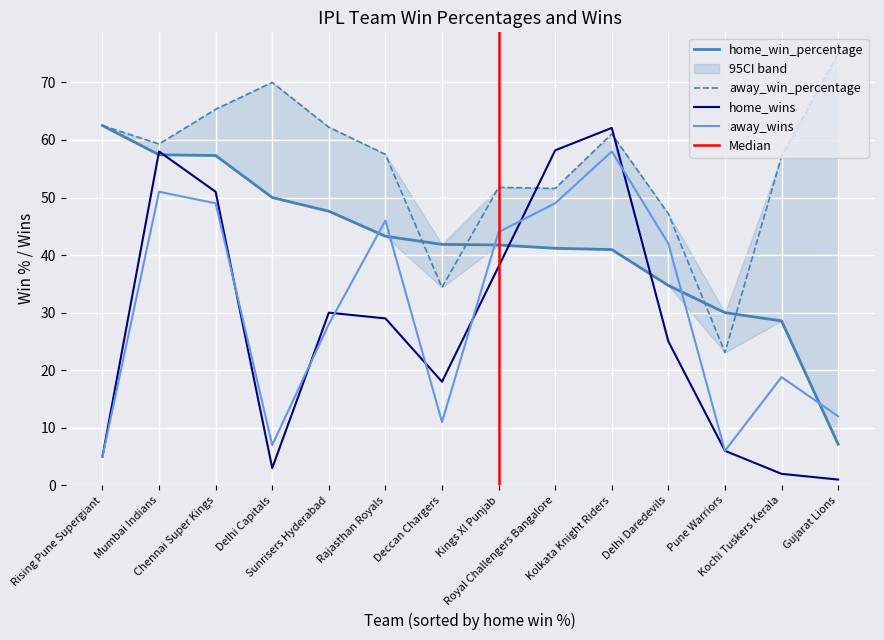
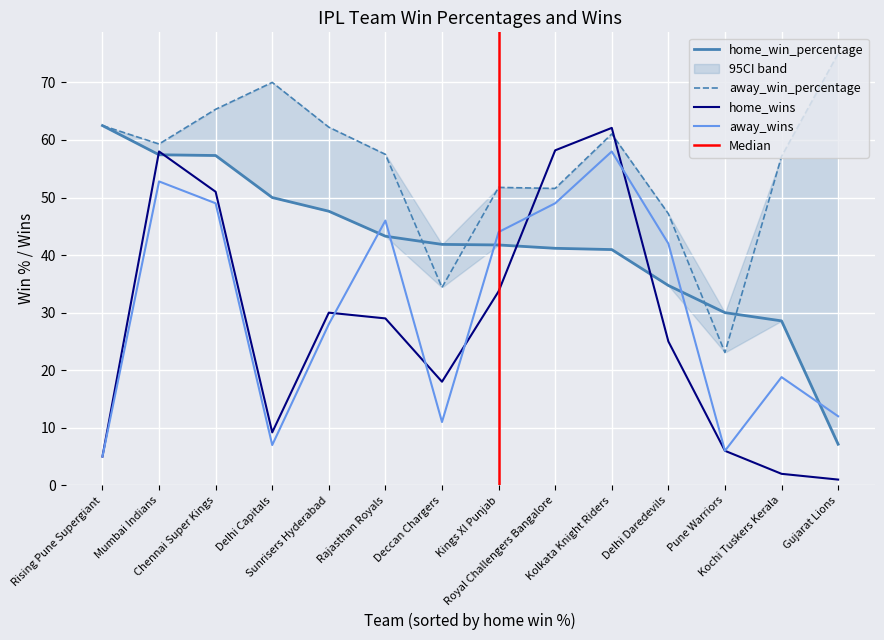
away_wins, Mumbai Indians: 51 -> 53
home_wins, Delhi Capitals: 3 -> 9
home_wins, Kings XI Punjab: 38 -> 34
